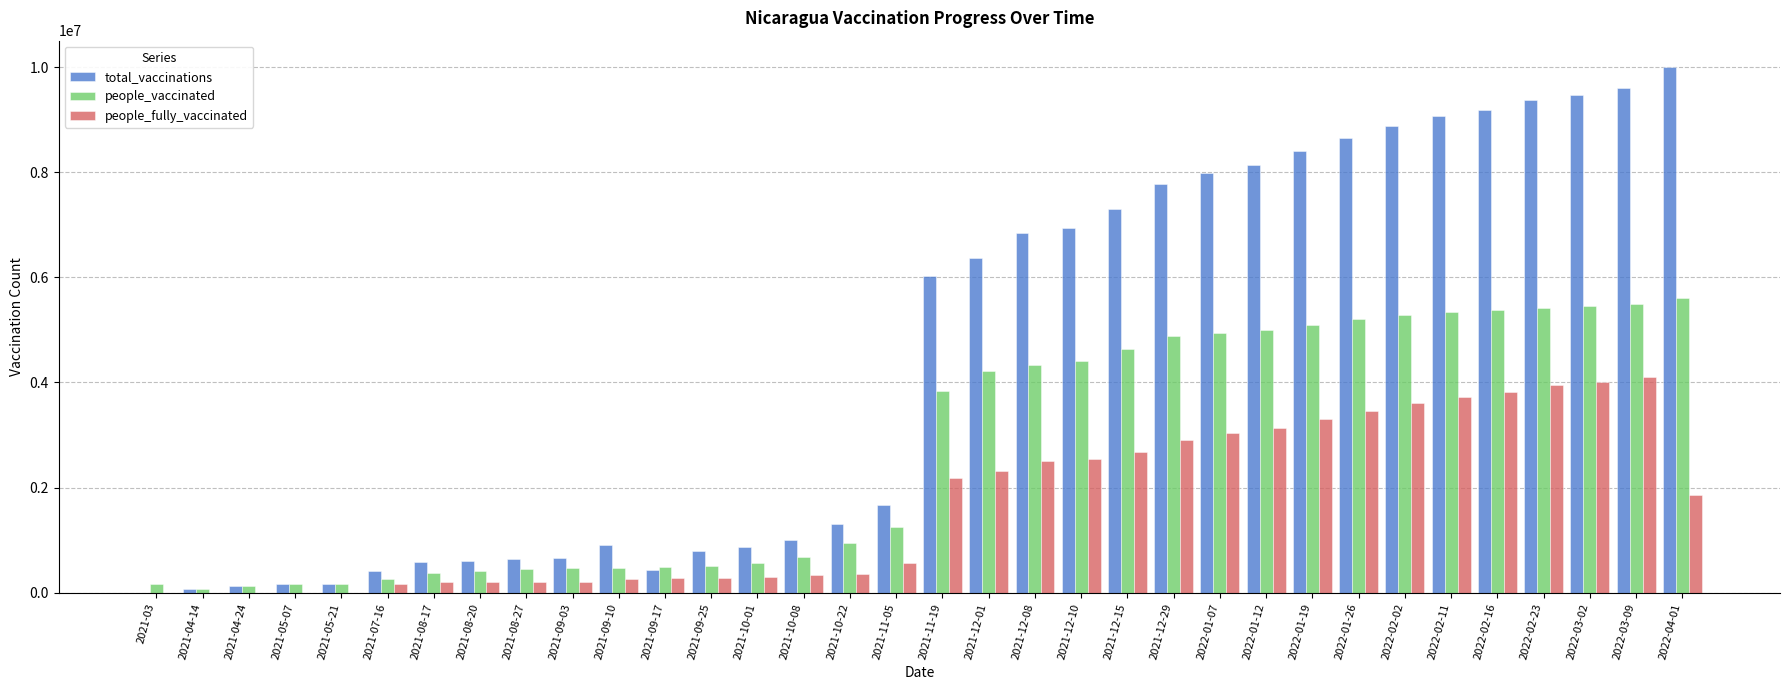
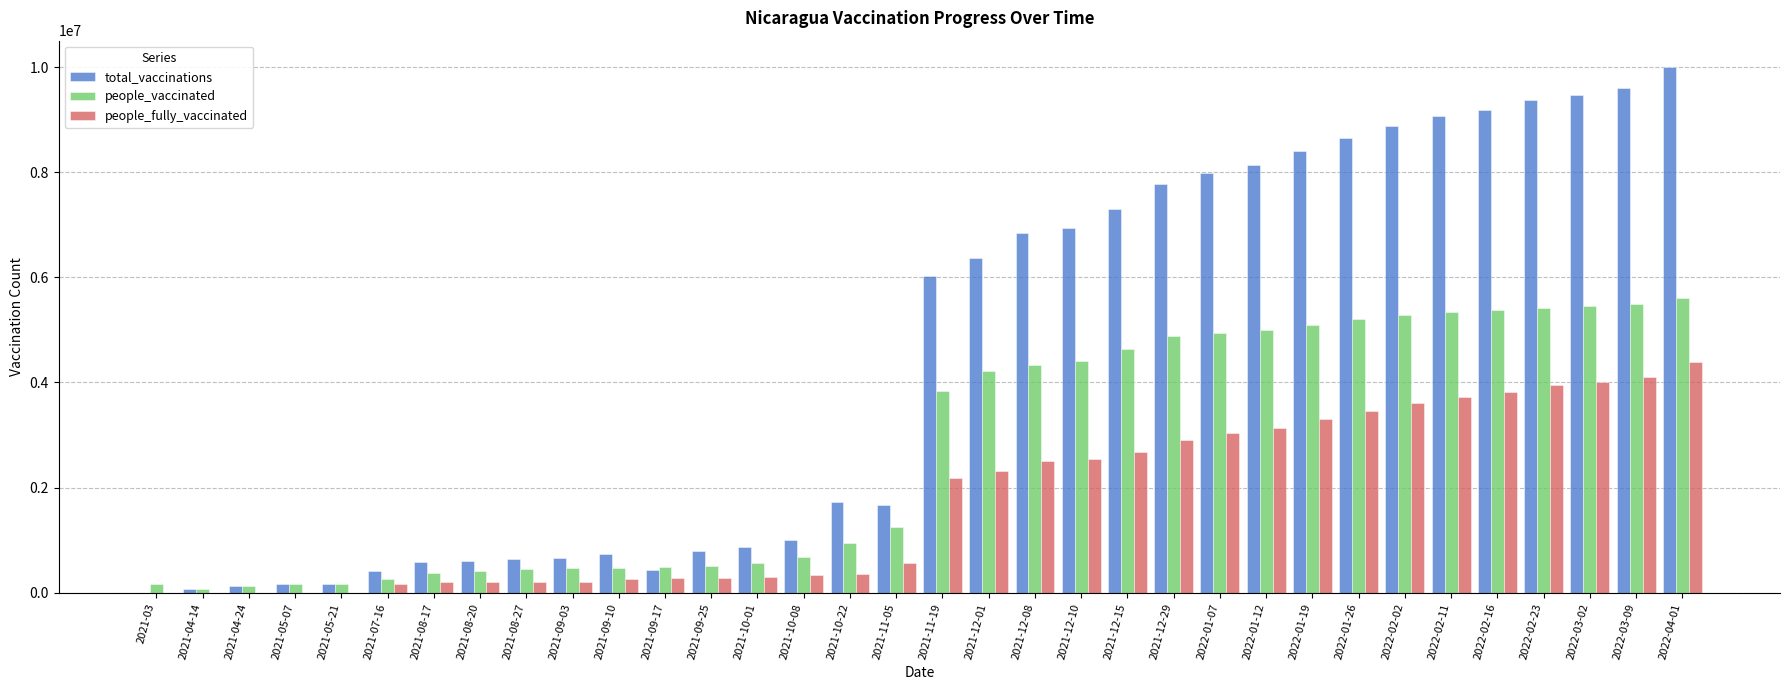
total_vaccinations, 2021-09-10: 900000 -> 700000
total_vaccinations, 2021-10-22: 1300000 -> 1700000
people_fully_vaccinated, 2022-04-01: 1900000 -> 4400000
